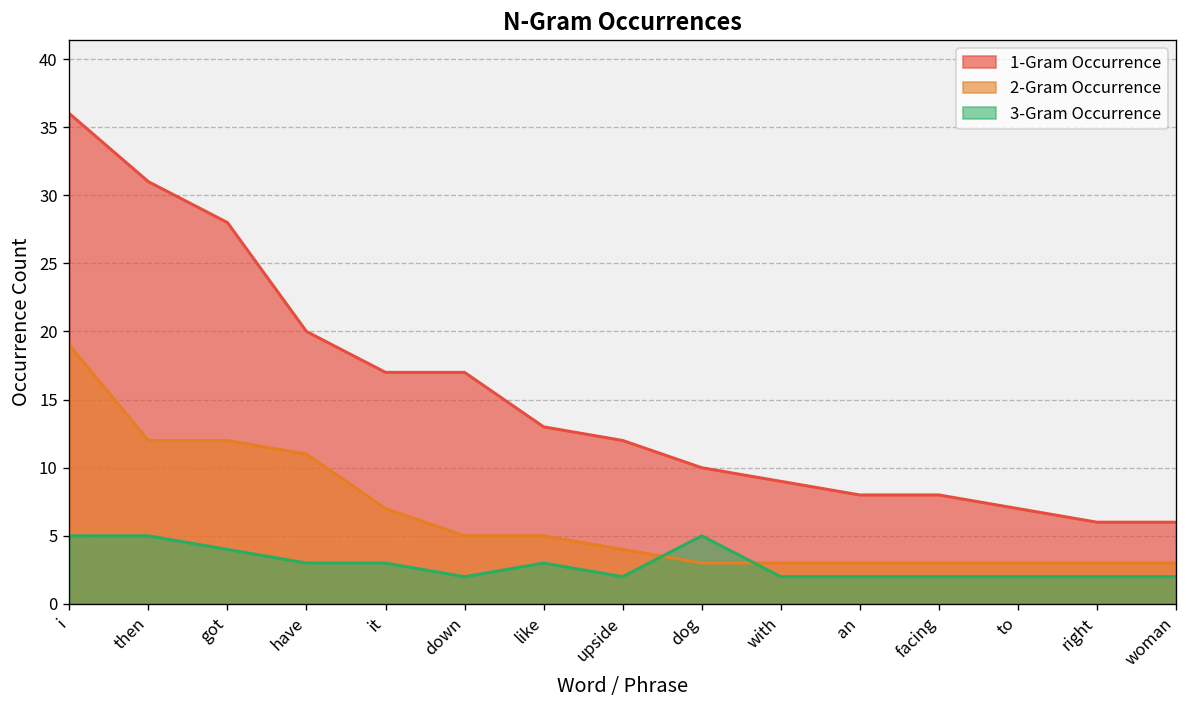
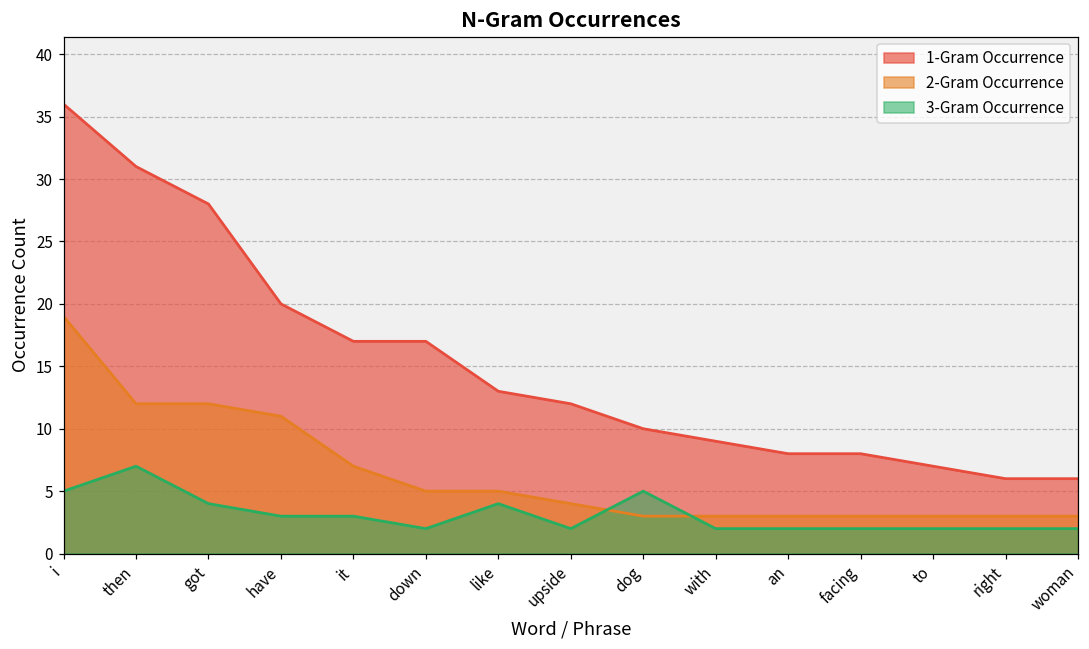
3-Gram Occurrence, then: 5 -> 7
3-Gram Occurrence, like: 3 -> 4
